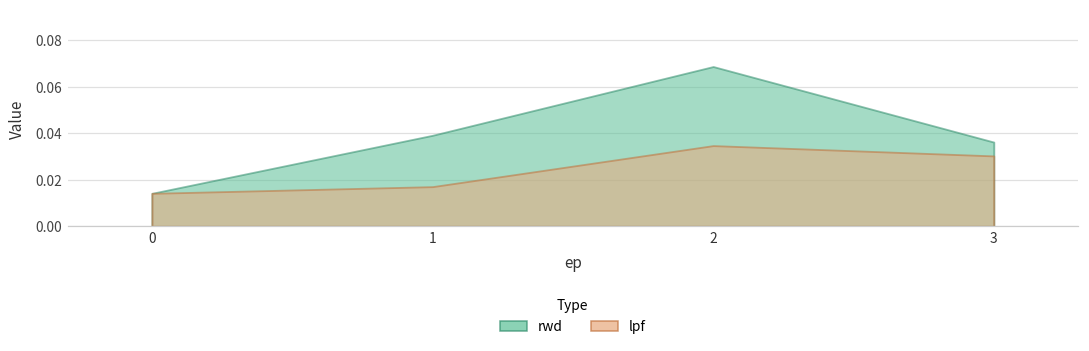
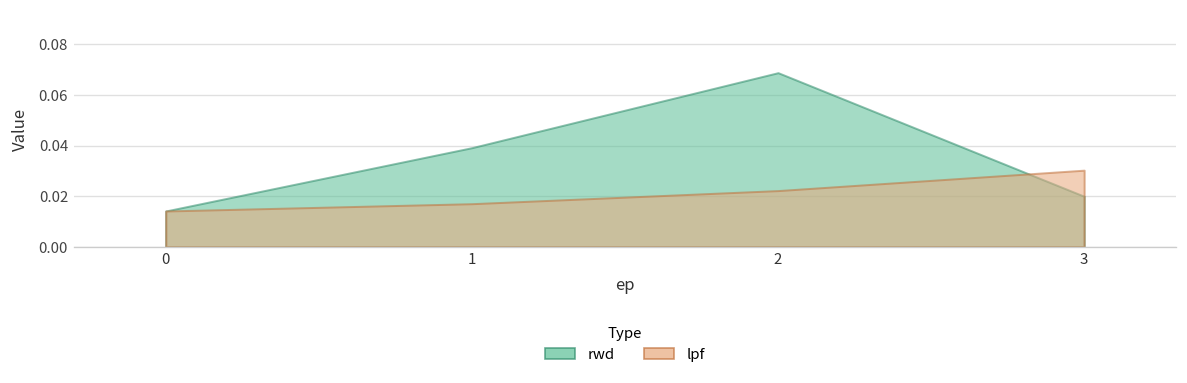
lpf, 2: 0.035 -> 0.022
rwd, 3: 0.036 -> 0.020
